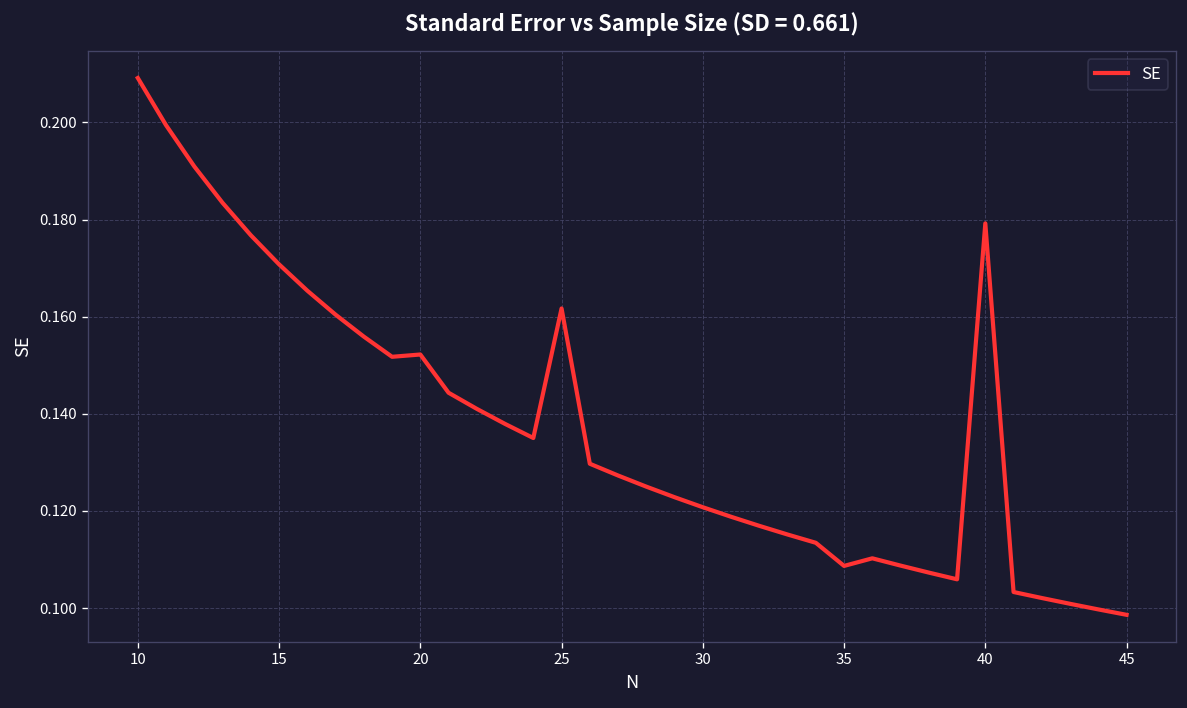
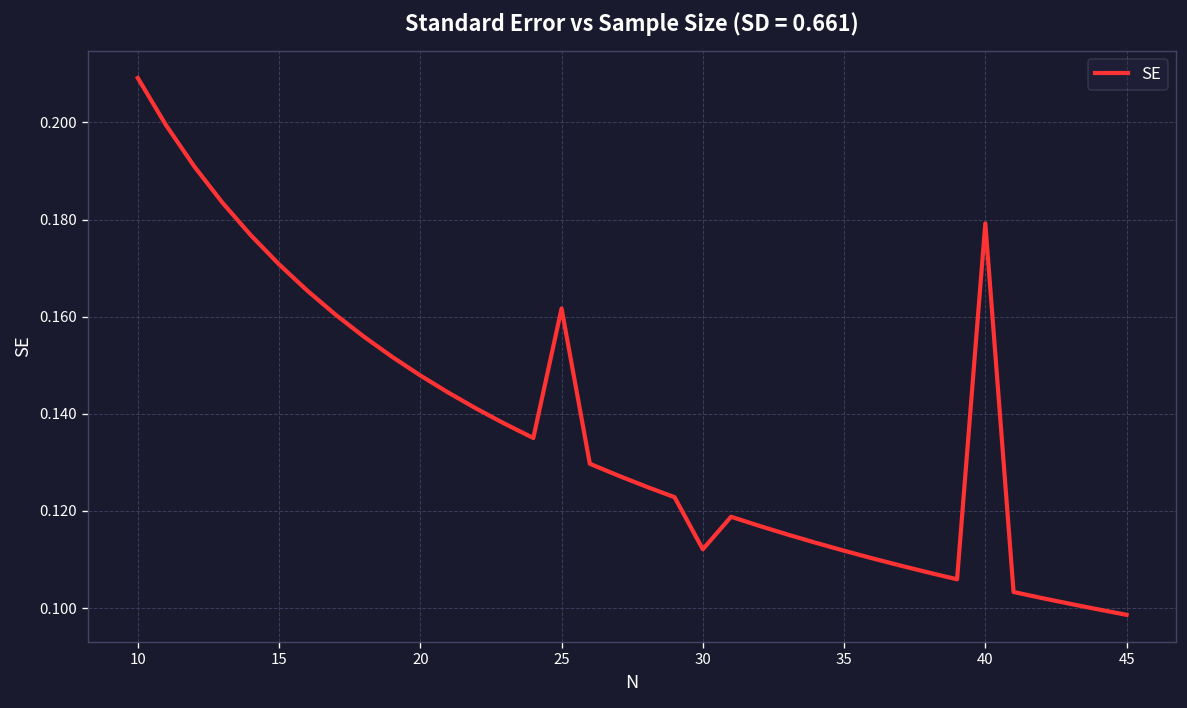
20: 0.152 -> 0.148
30: 0.121 -> 0.112
35: 0.109 -> 0.112
